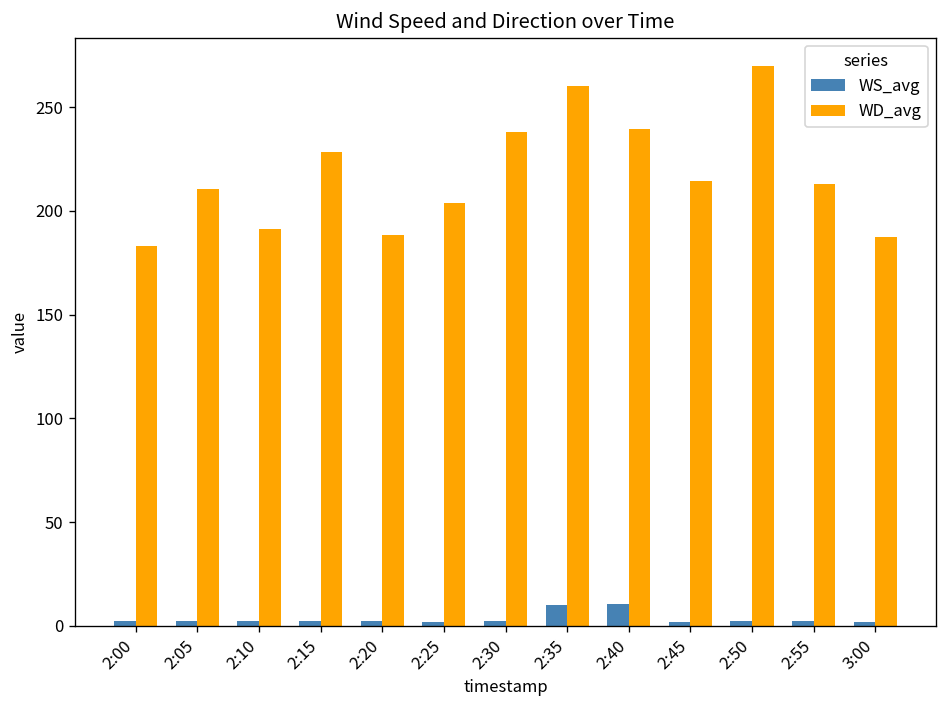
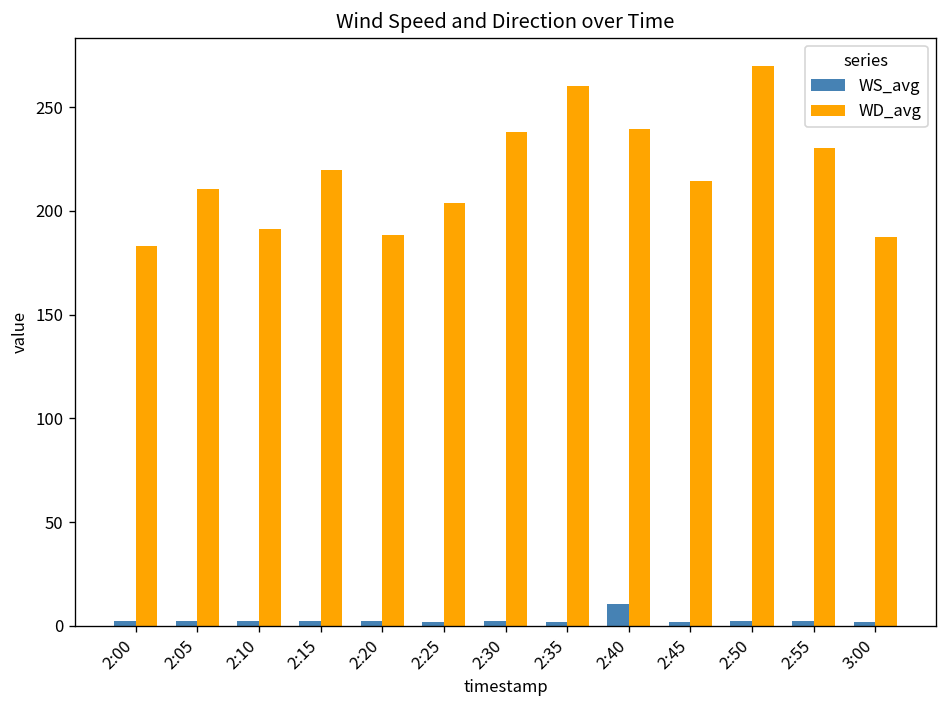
WD_avg, 2:15: 229 -> 220
WS_avg, 2:35: 10 -> 2
WD_avg, 2:55: 213 -> 230
